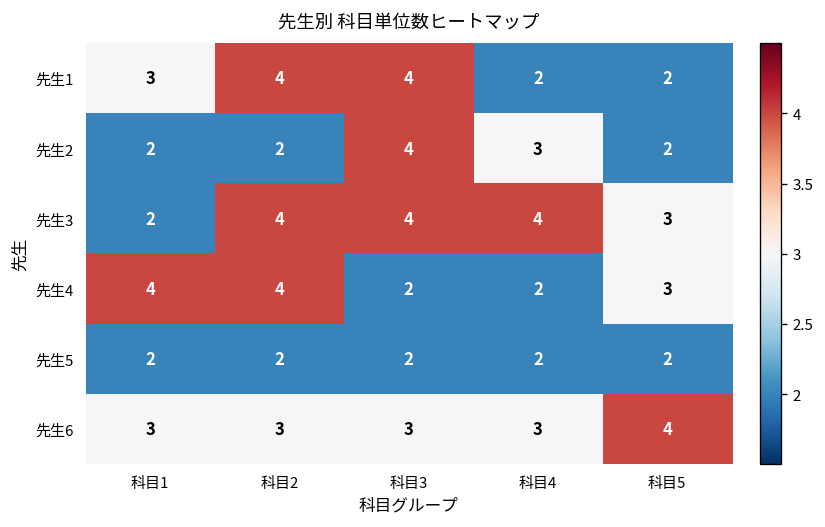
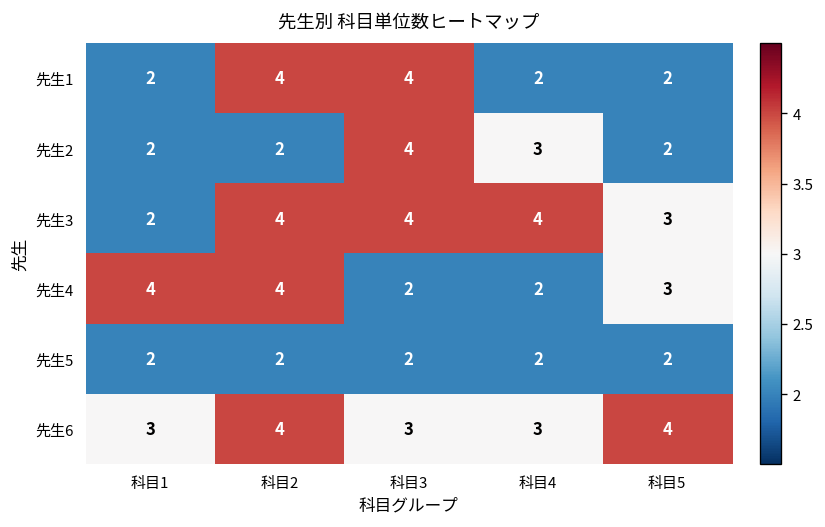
先生1, 科目1: 3 -> 2
先生6, 科目2: 3 -> 4
